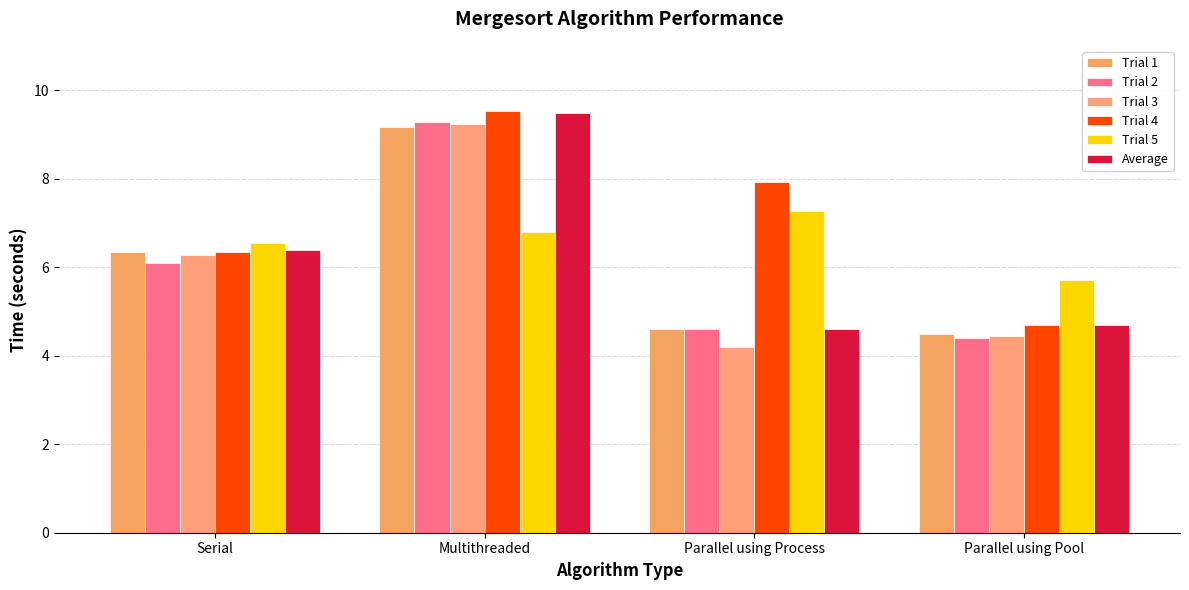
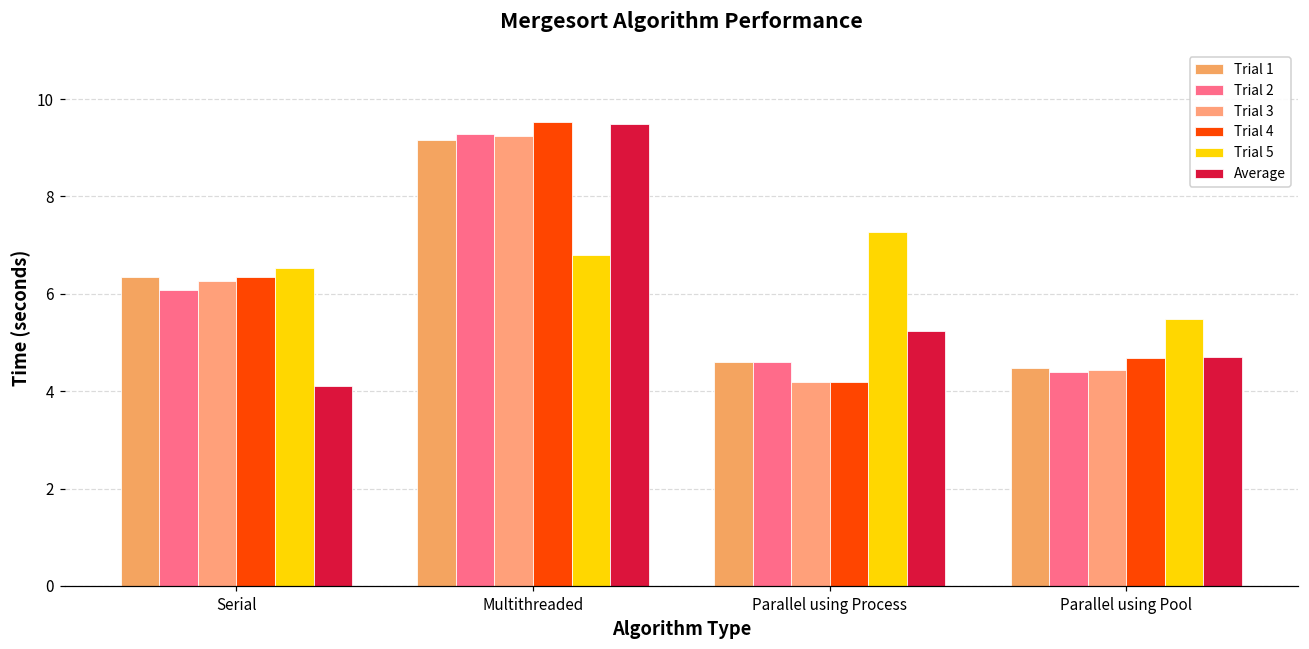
Average, Serial: 6.4 -> 4.1
Trial 4, Parallel using Process: 7.9 -> 4.2
Average, Parallel using Process: 4.6 -> 5.2
Trial 5, Parallel using Pool: 5.7 -> 5.5
